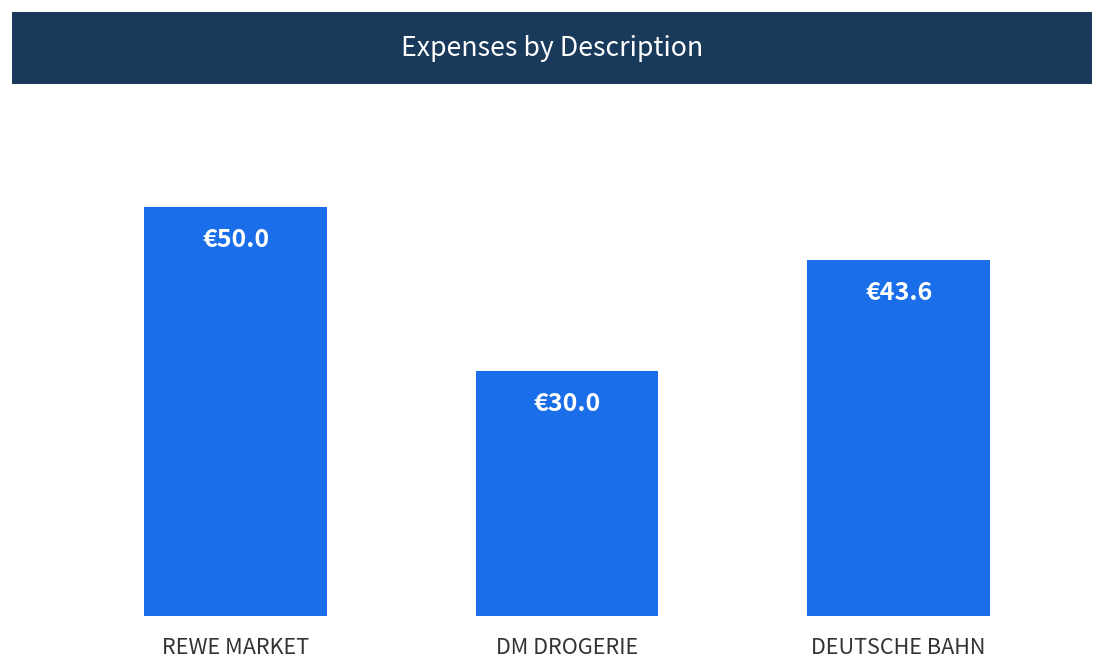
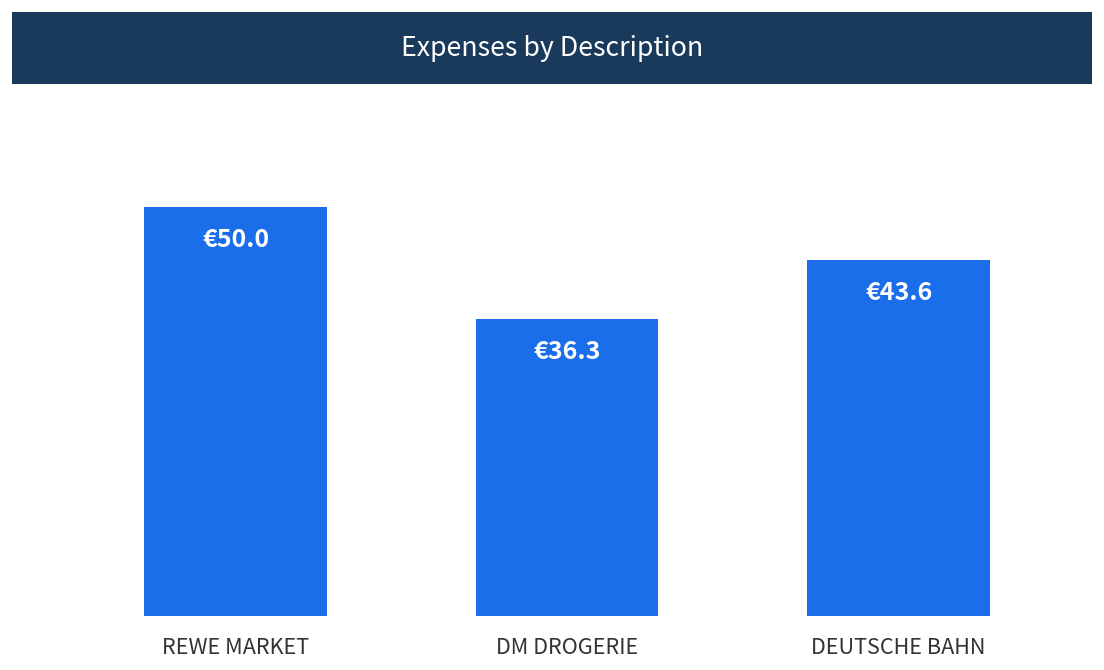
DM DROGERIE: €30.0 -> €36.3
